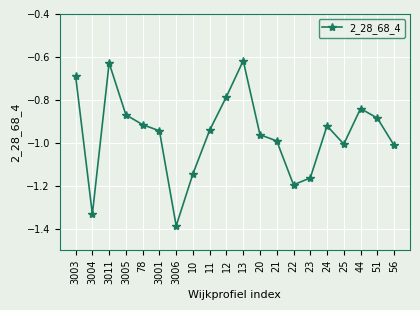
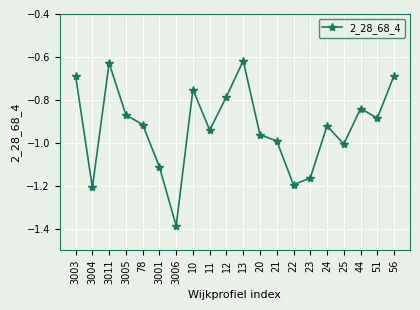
3004: -1.33 -> -1.21
3001: -0.94 -> -1.11
10: -1.14 -> -0.75
56: -1.01 -> -0.69
